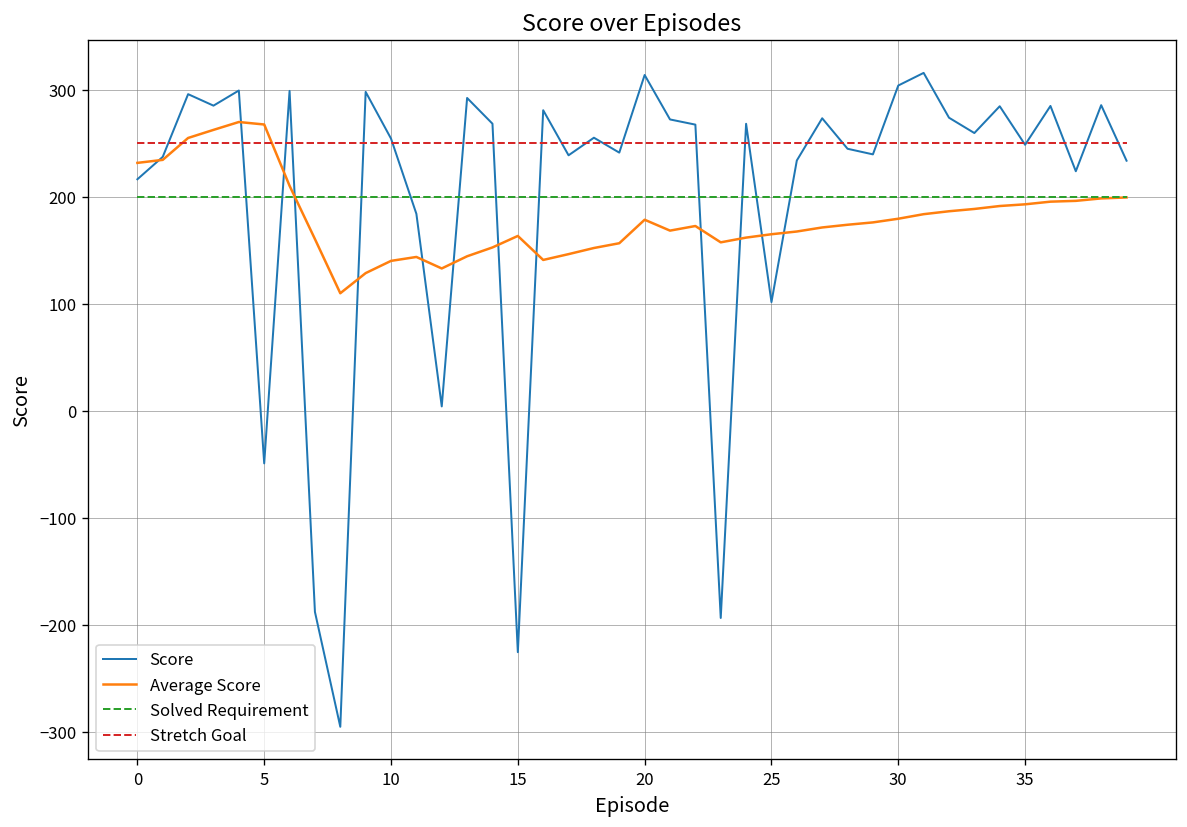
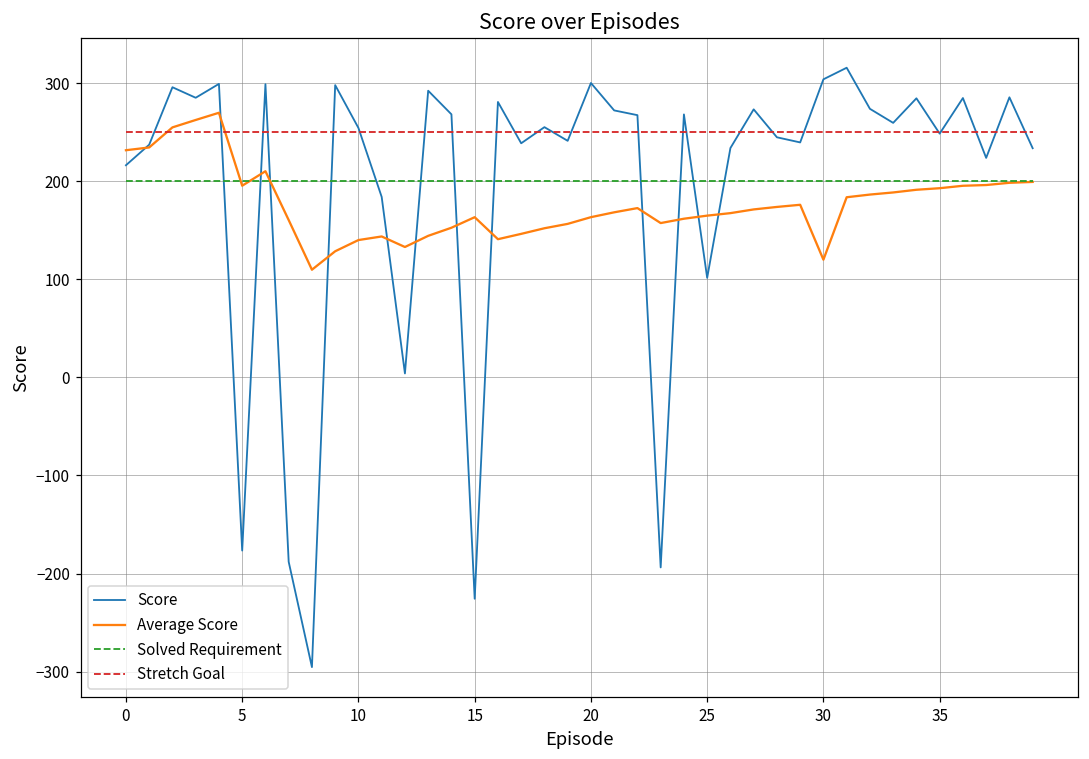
Score, 5: -50 -> -180
Average Score, 5: 270 -> 200
Score, 20: 310 -> 300
Average Score, 20: 180 -> 160
Average Score, 30: 180 -> 120
